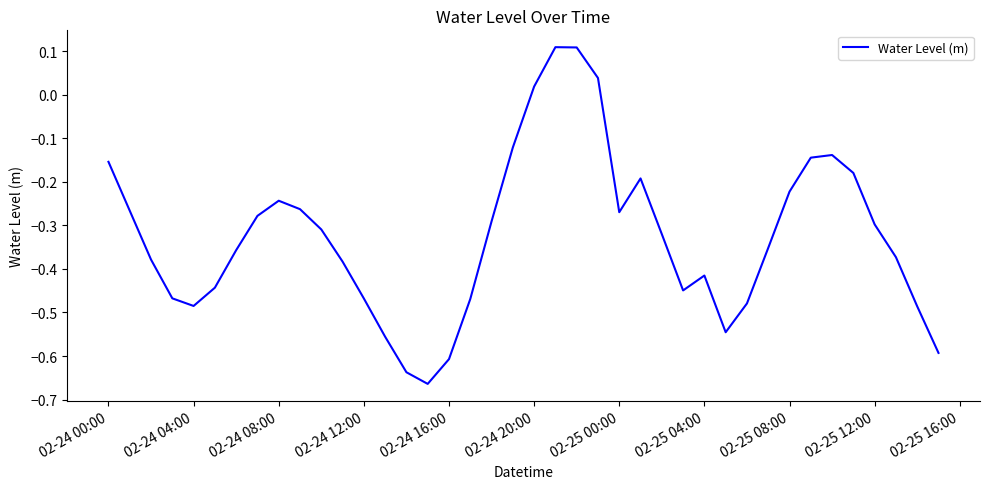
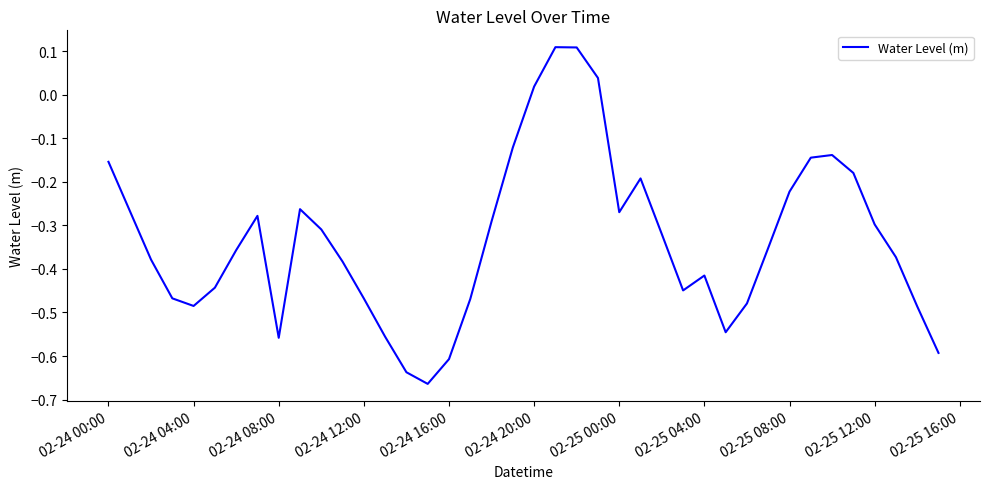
02-24 08:00: -0.24 -> -0.56
